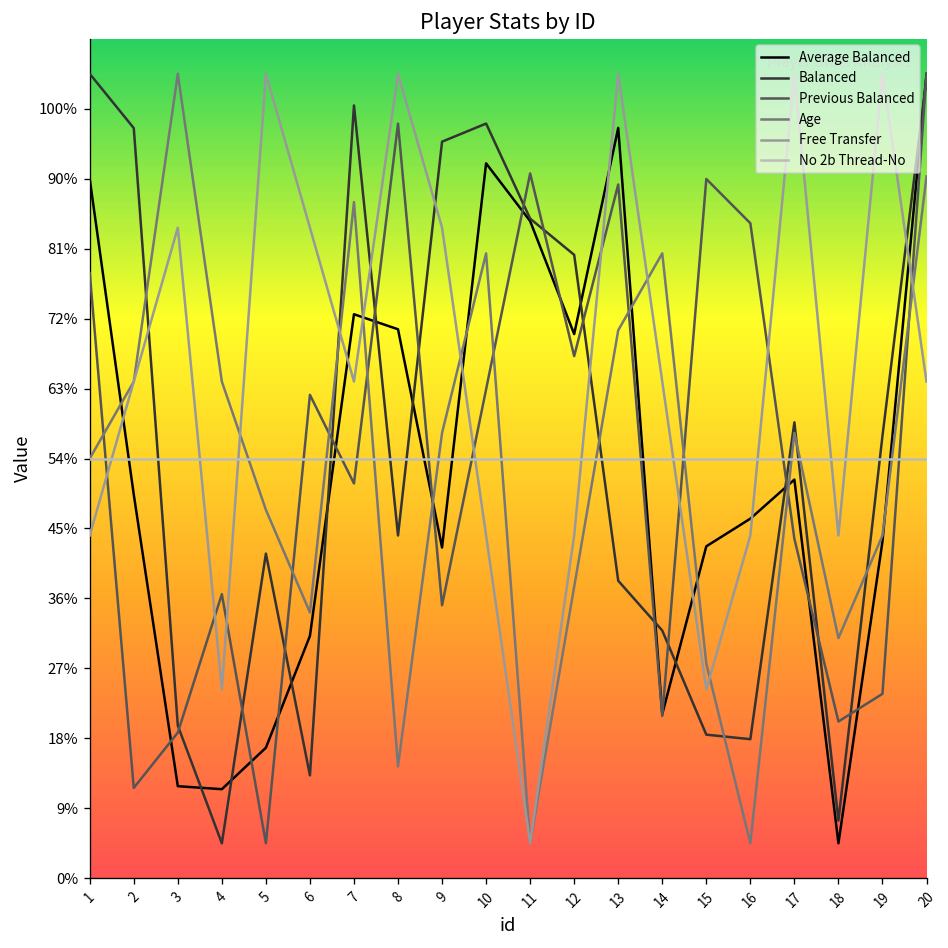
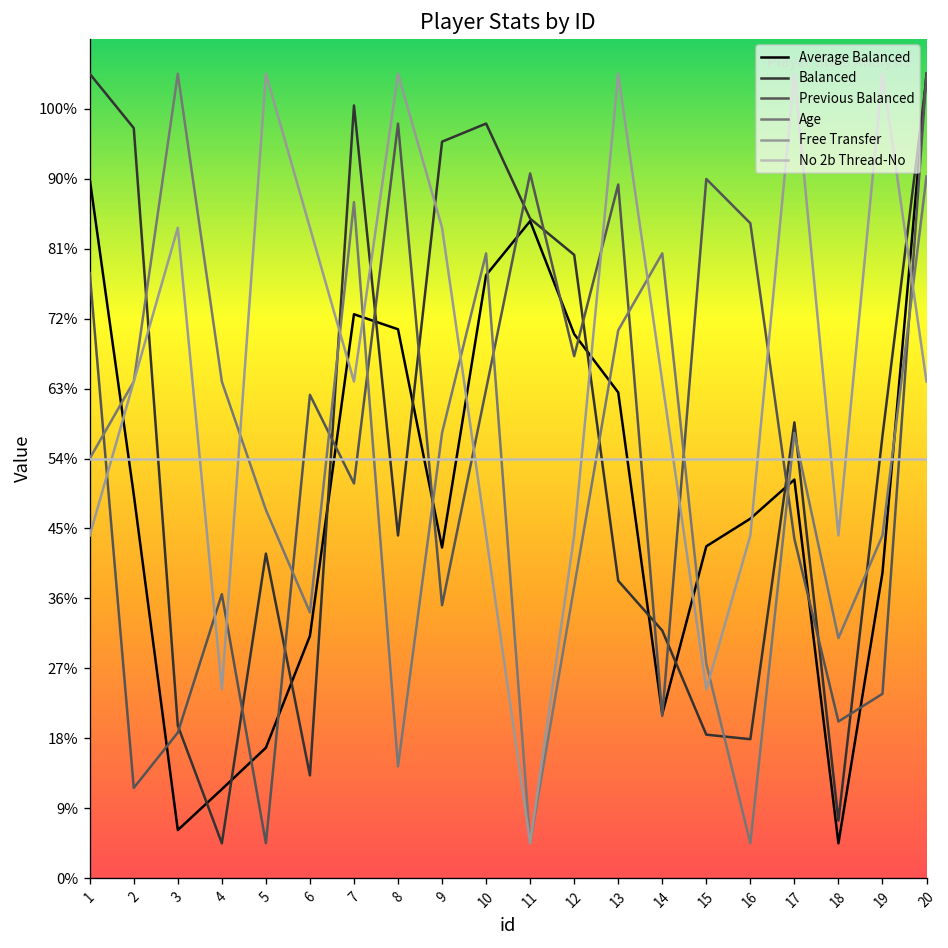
Average Balanced, 3: 12% -> 6%
Average Balanced, 10: 93% -> 78%
Average Balanced, 13: 98% -> 63%
Average Balanced, 19: 44% -> 40%
